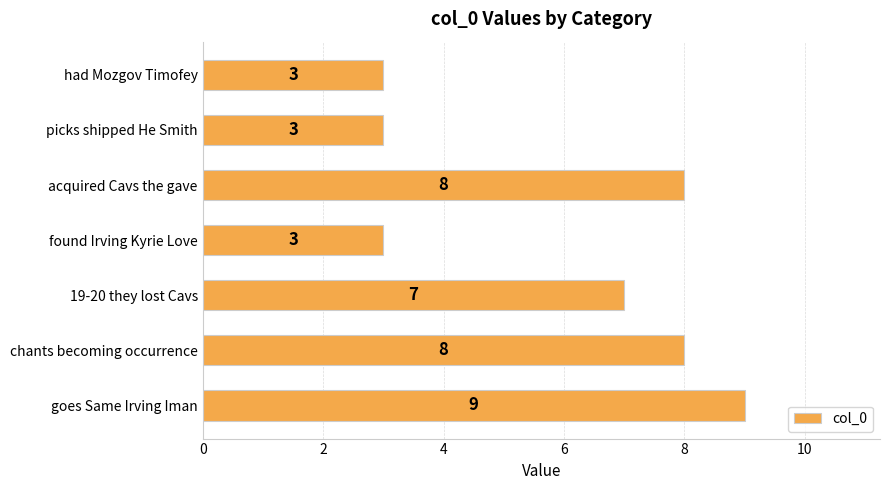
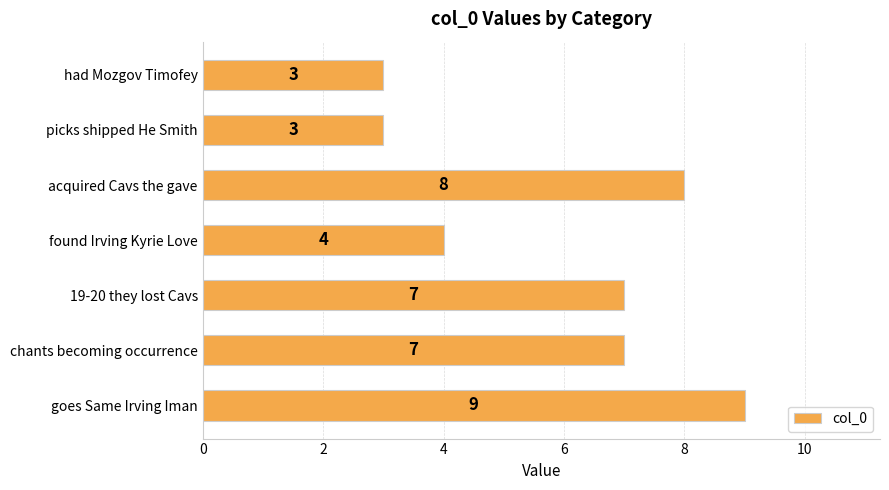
found Irving Kyrie Love: 3 -> 4
chants becoming occurrence: 8 -> 7
